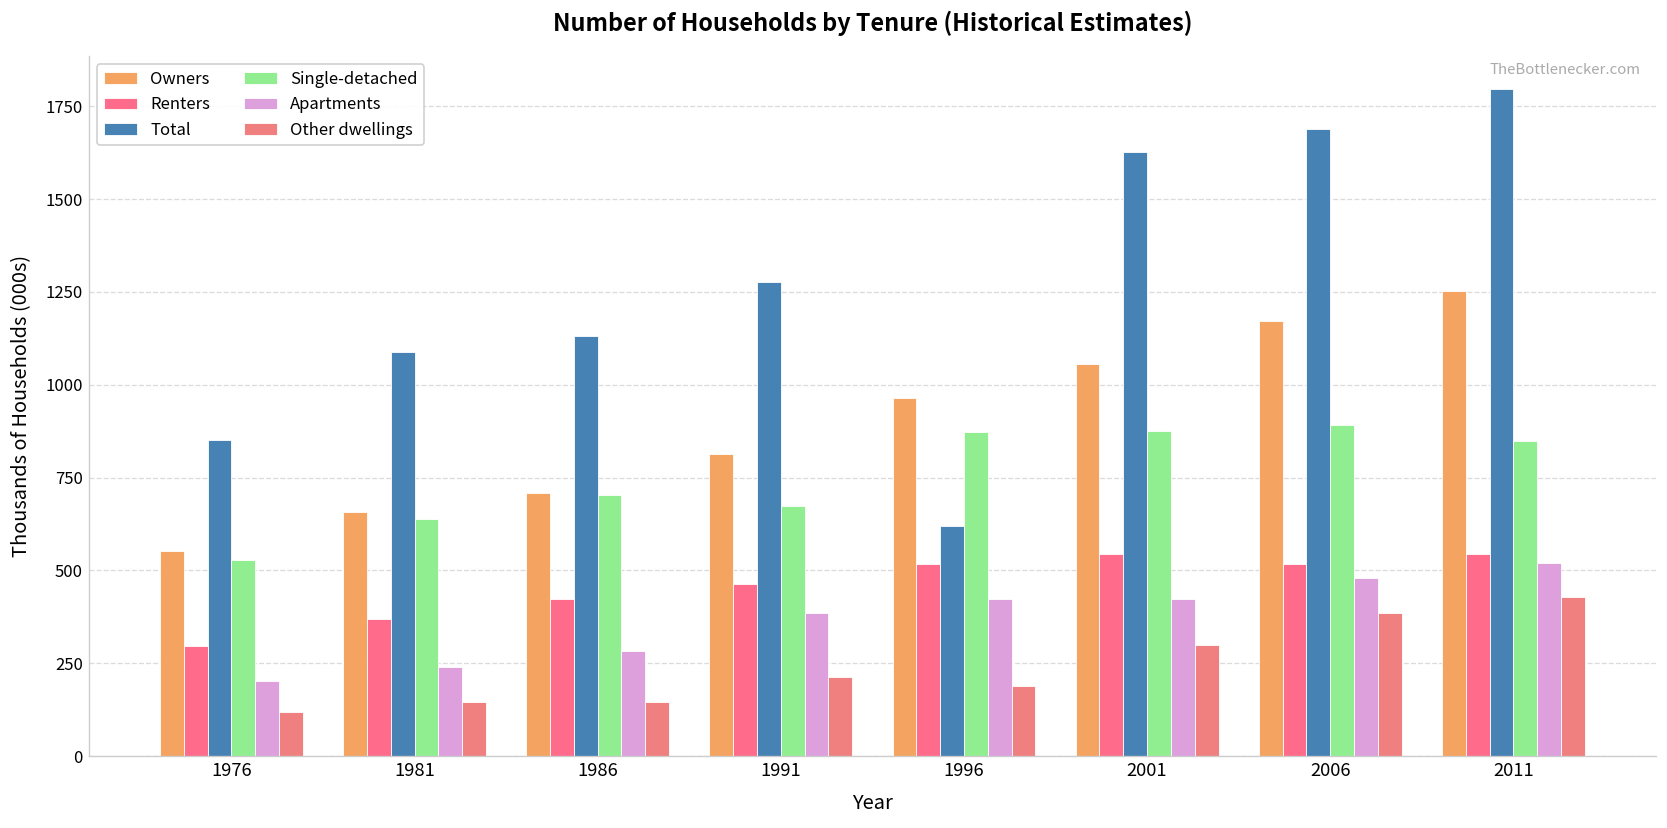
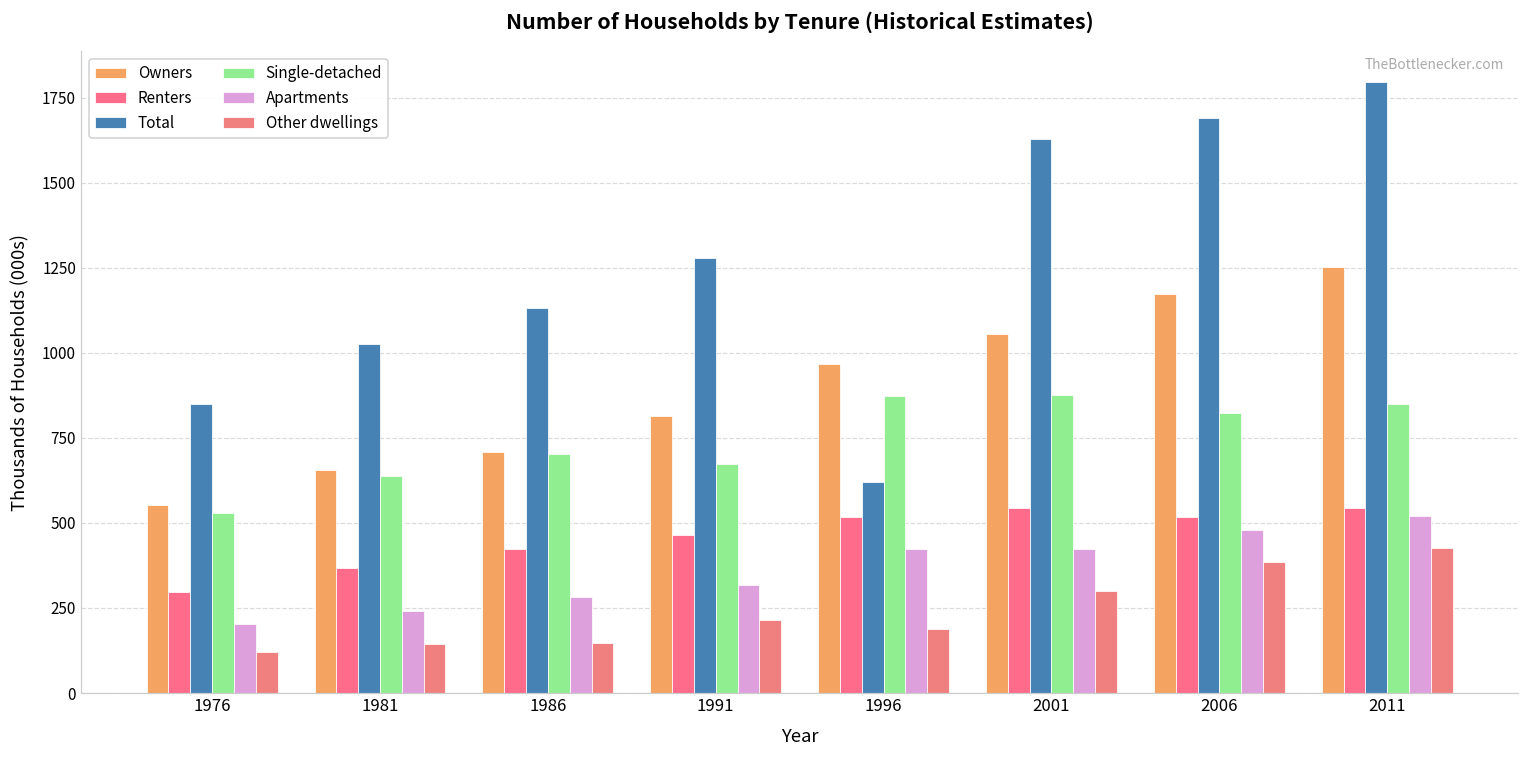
Total, 1981: 1090 -> 1020
Apartments, 1991: 380 -> 320
Single-detached, 2006: 890 -> 820
